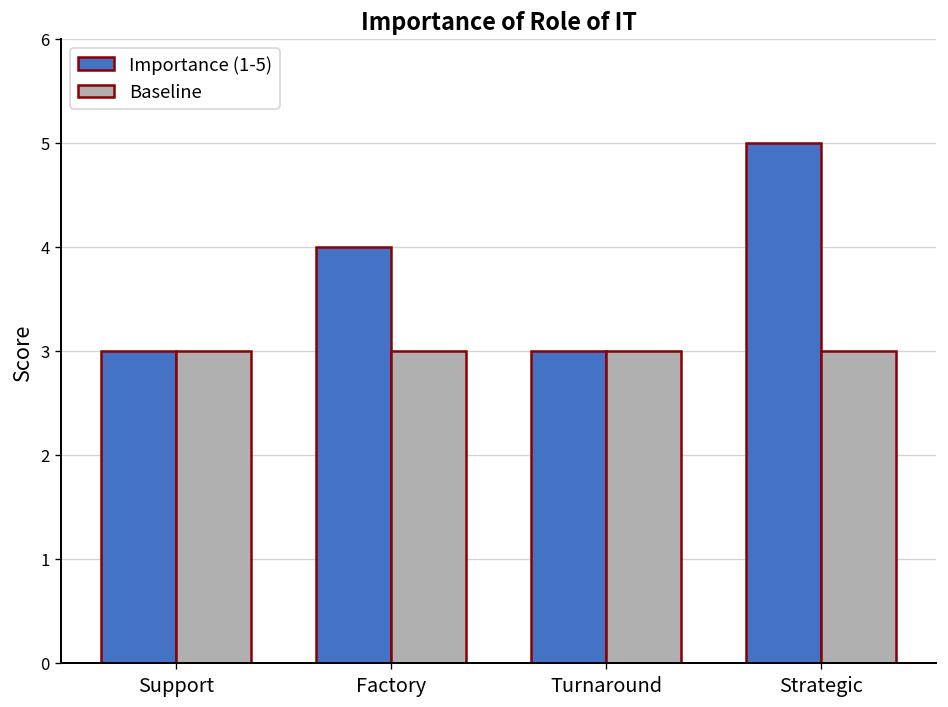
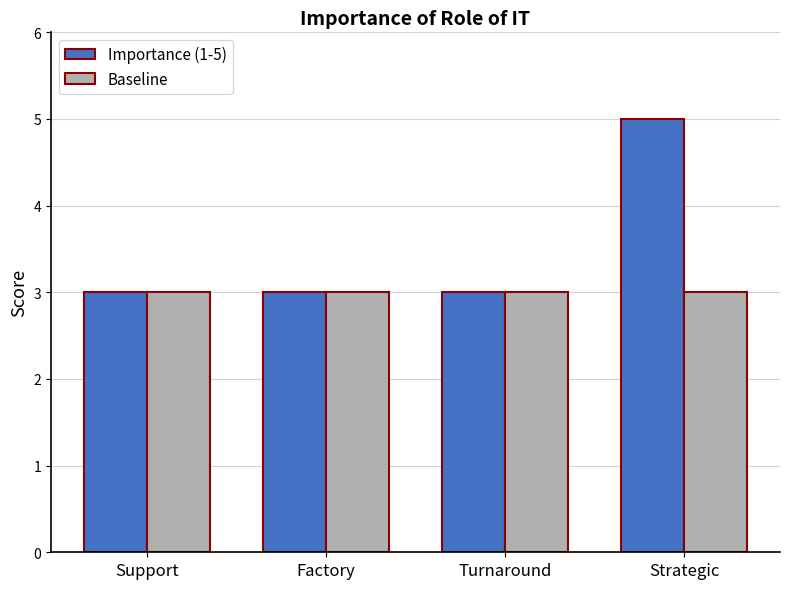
Importance (1-5), Factory: 4 -> 3
